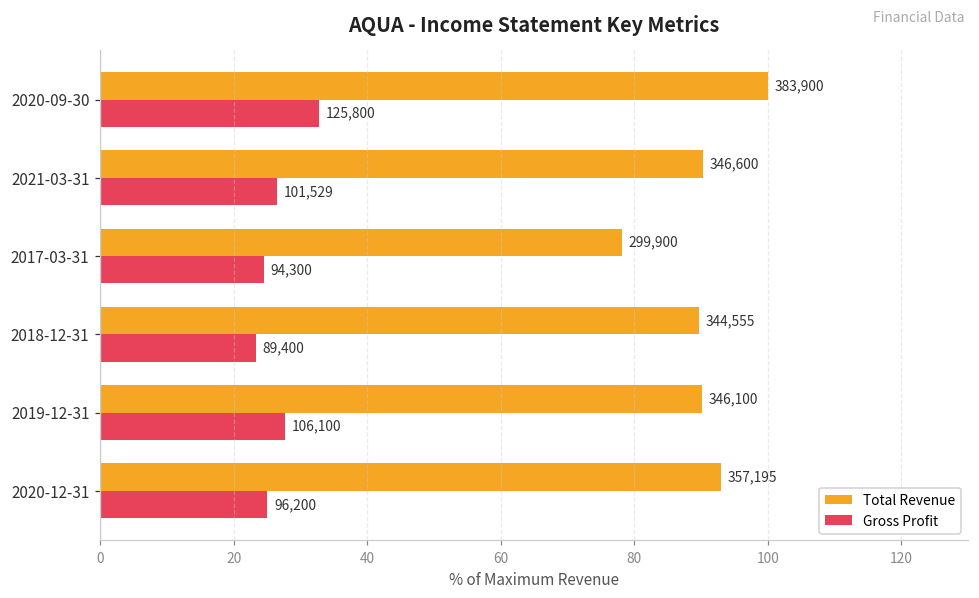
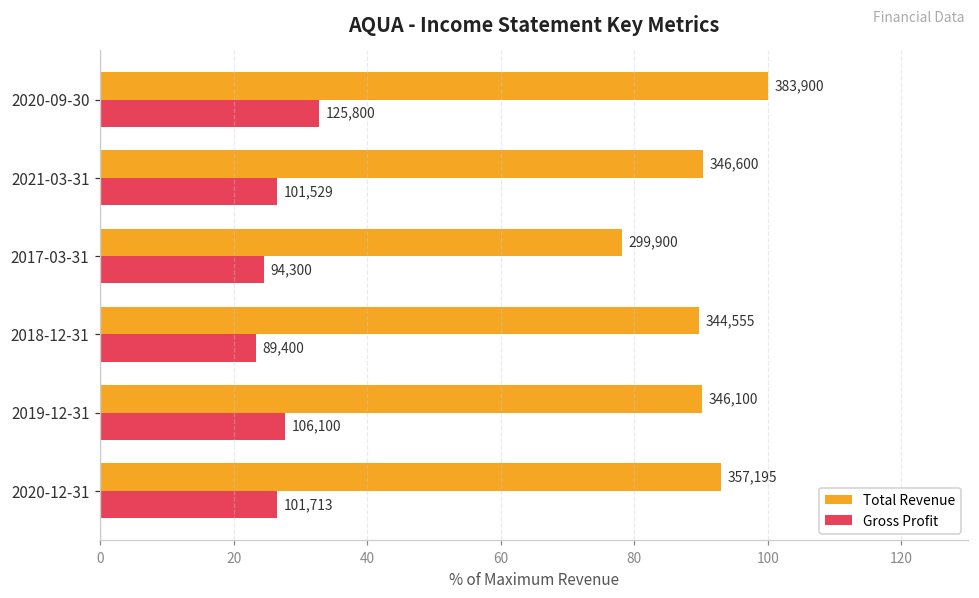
Gross Profit, 2020-12-31: 96,200 -> 101,713
